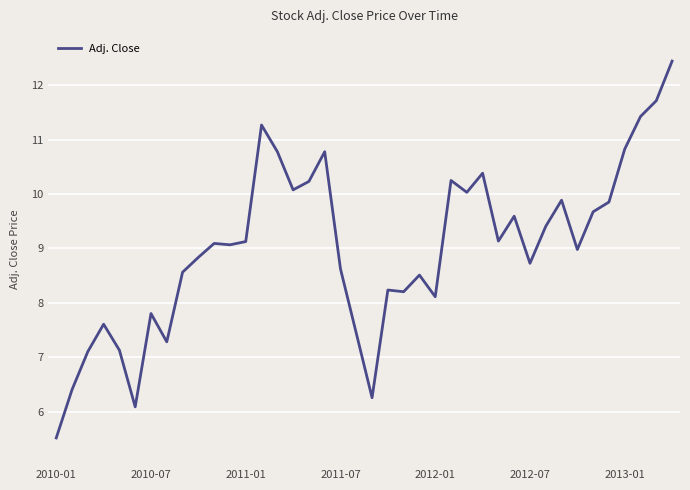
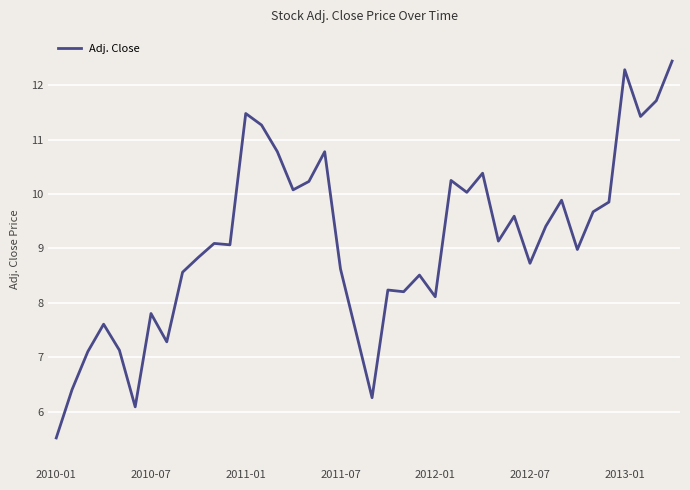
2011-01: 9.1 -> 11.5
2013-01: 10.8 -> 12.3
